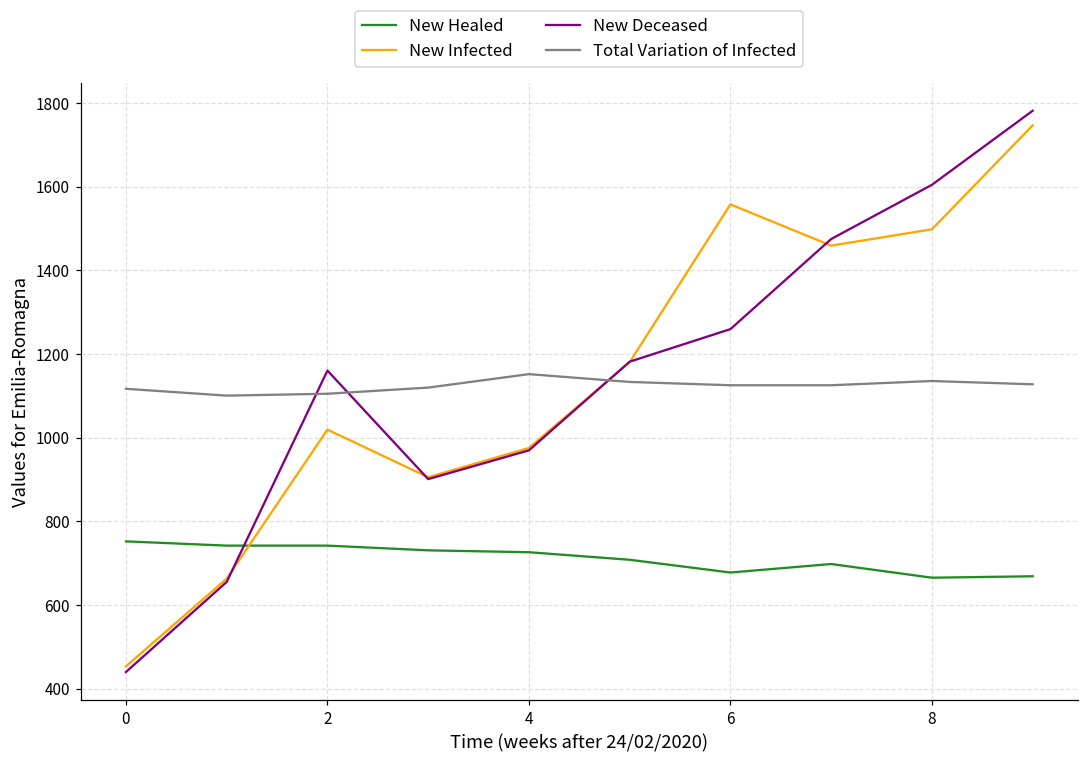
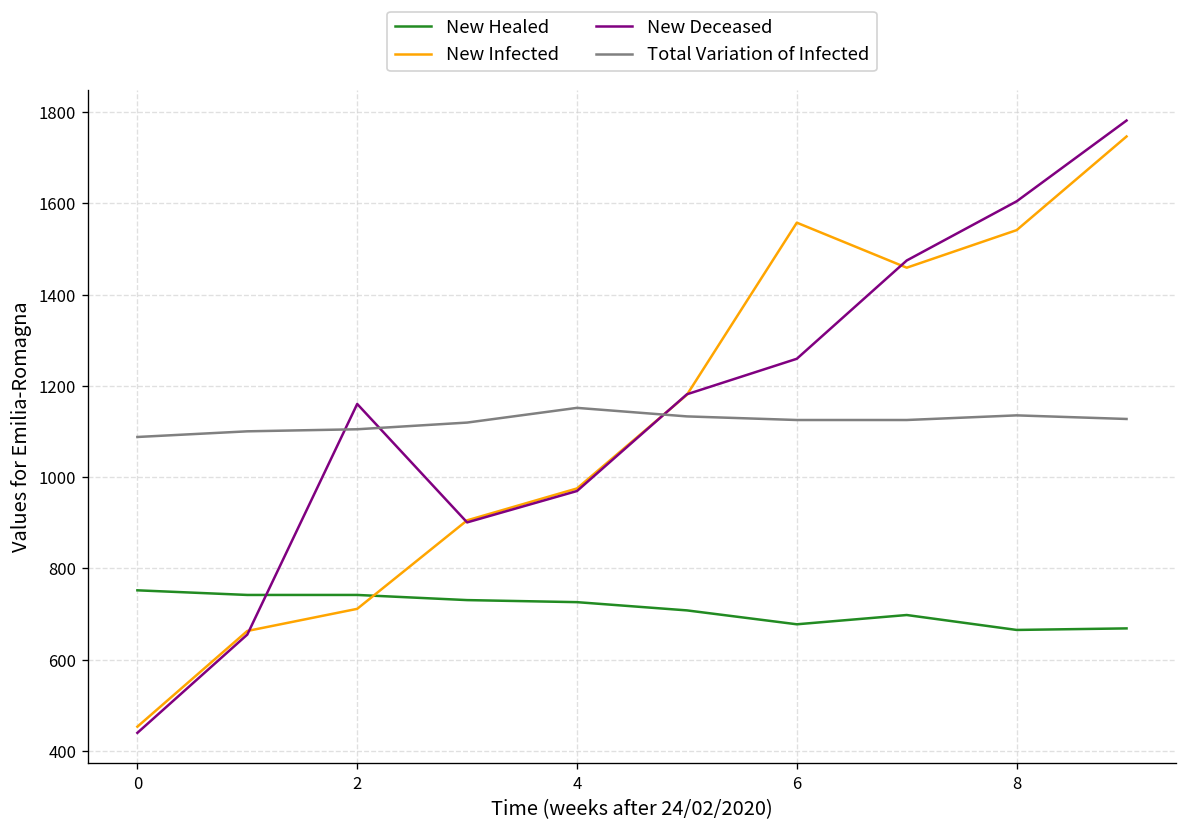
Total Variation of Infected, 0: 1120 -> 1090
New Infected, 2: 1020 -> 710
New Infected, 8: 1500 -> 1540
